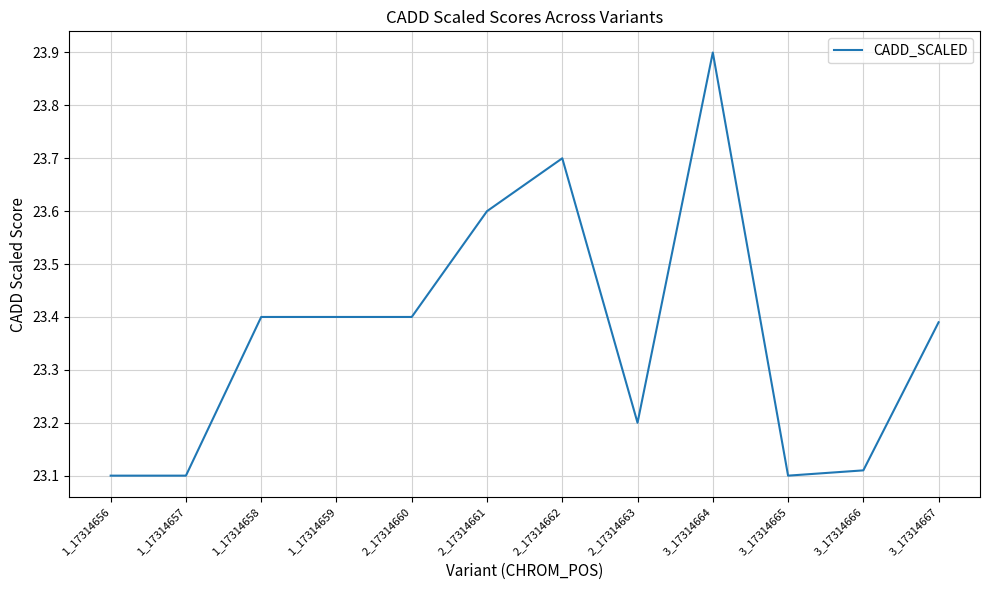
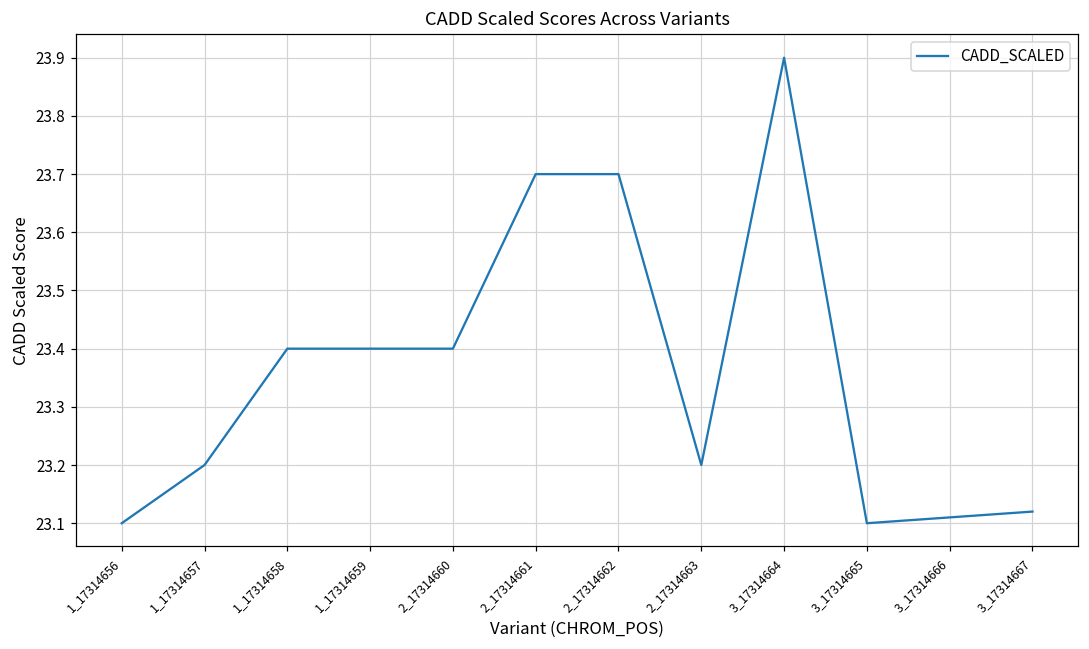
1_17314657: 23.1 -> 23.2
2_17314661: 23.6 -> 23.7
3_17314667: 23.39 -> 23.12
